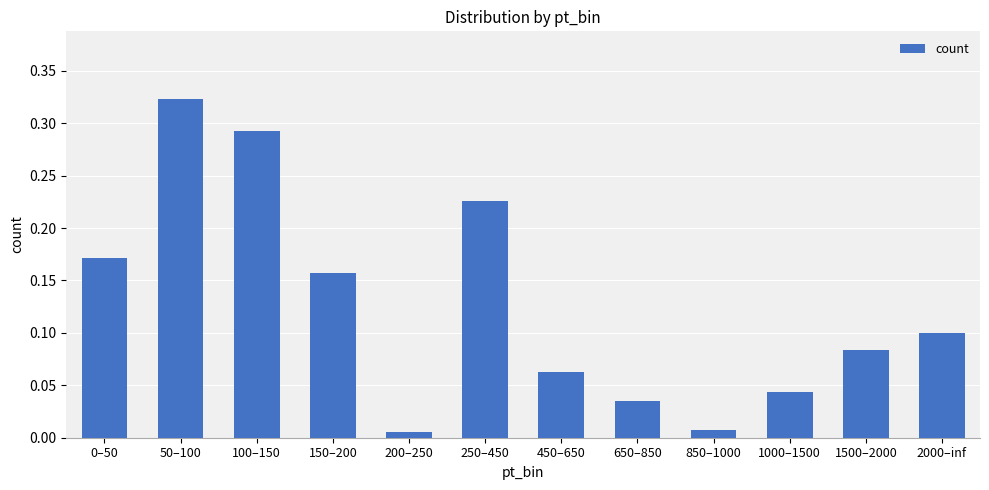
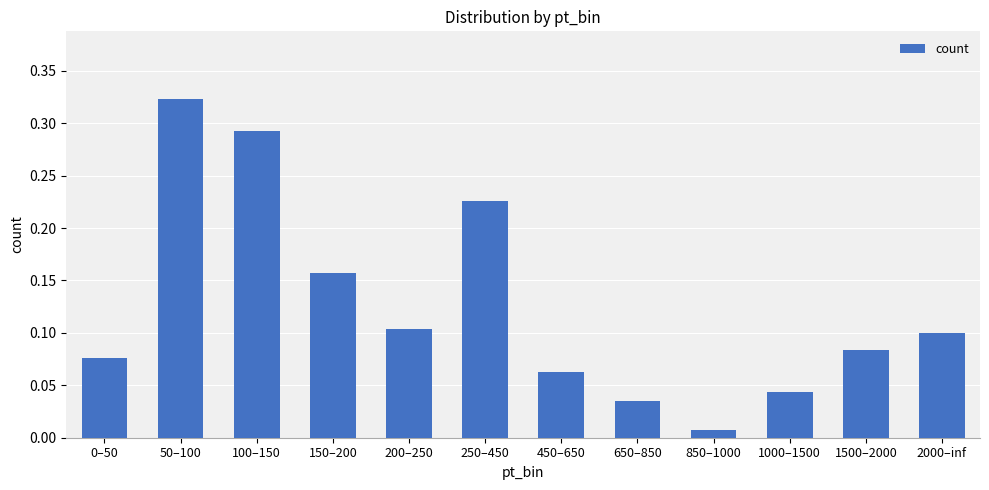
0–50: 0.172 -> 0.076
200–250: 0.005 -> 0.104
